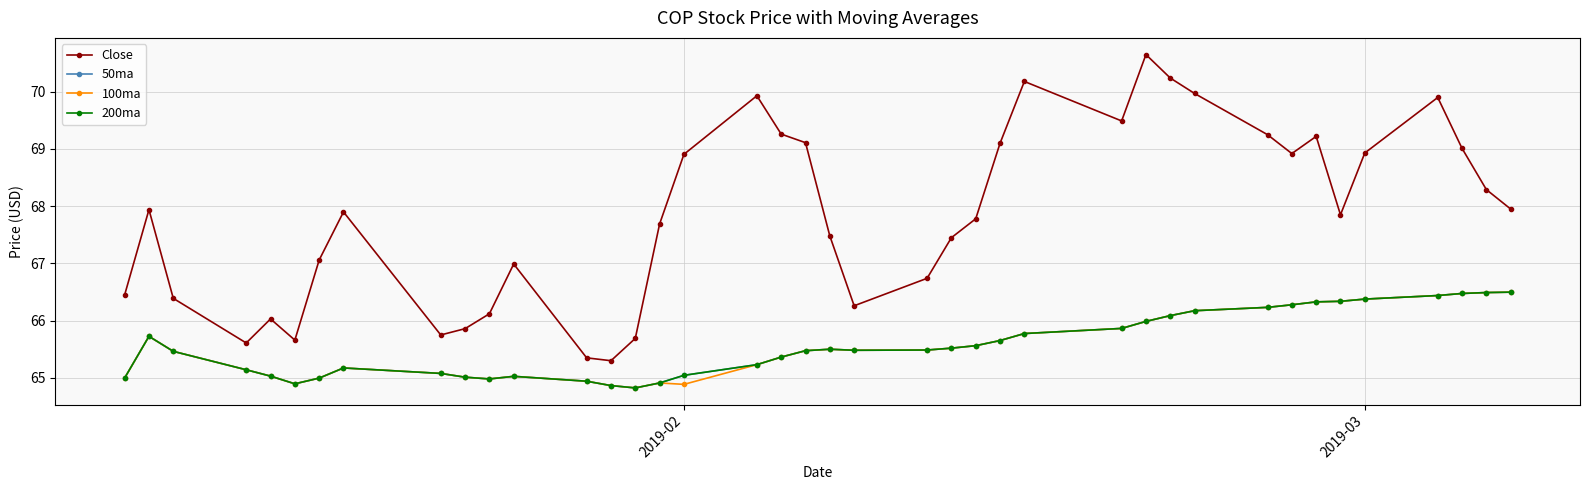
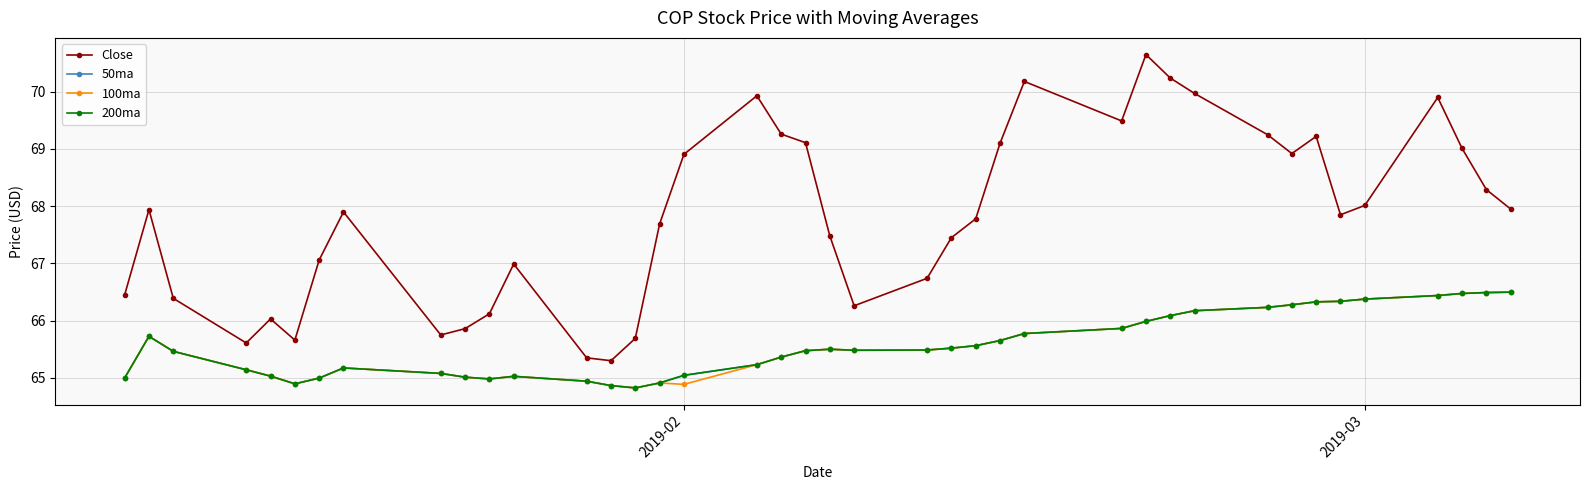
Close, 2019-03: 68.9 -> 68.0
